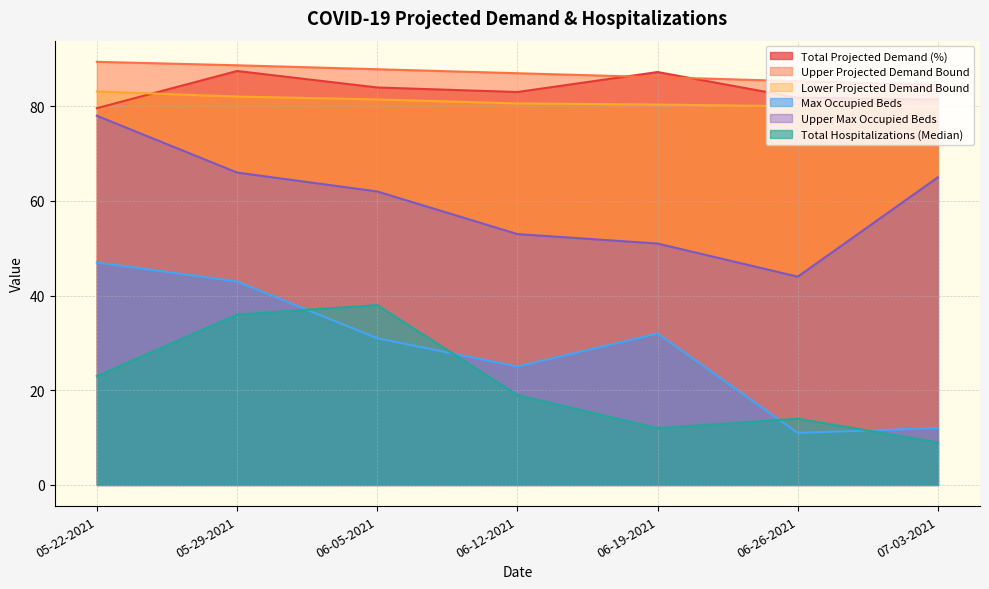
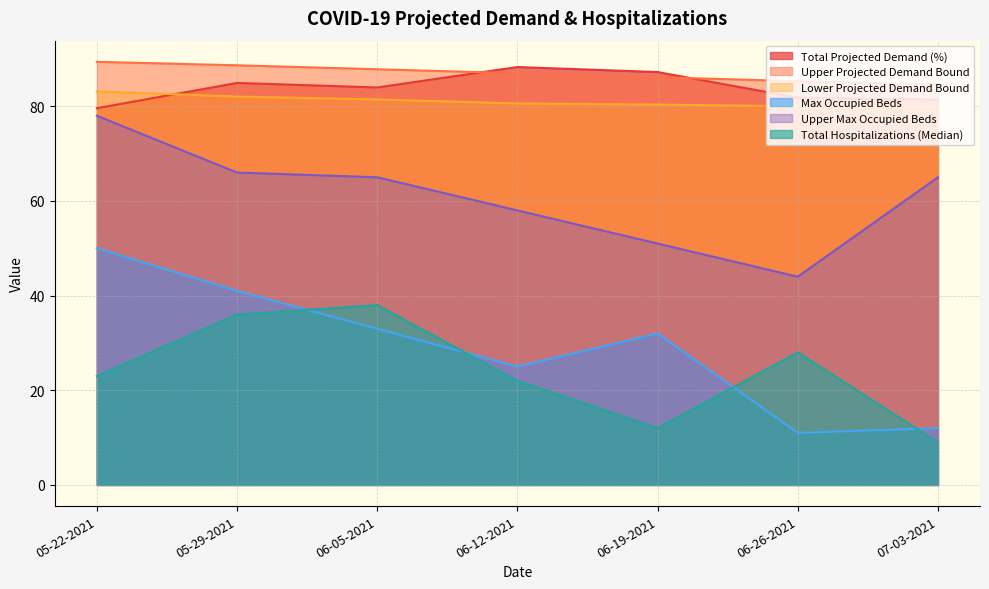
Max Occupied Beds, 05-22-2021: 47 -> 50
Total Projected Demand (%), 05-29-2021: 87 -> 85
Max Occupied Beds, 05-29-2021: 43 -> 41
Max Occupied Beds, 06-05-2021: 31 -> 33
Upper Max Occupied Beds, 06-05-2021: 62 -> 65
Total Projected Demand (%), 06-12-2021: 83 -> 88
Upper Max Occupied Beds, 06-12-2021: 53 -> 58
Total Hospitalizations (Median), 06-12-2021: 19 -> 22
Total Hospitalizations (Median), 06-26-2021: 14 -> 28
